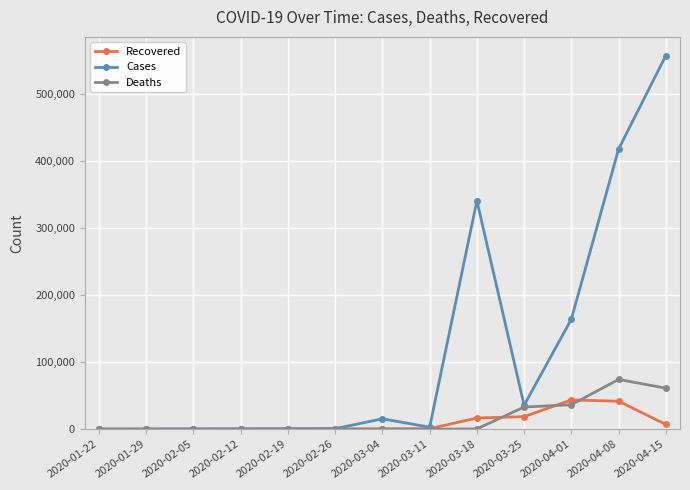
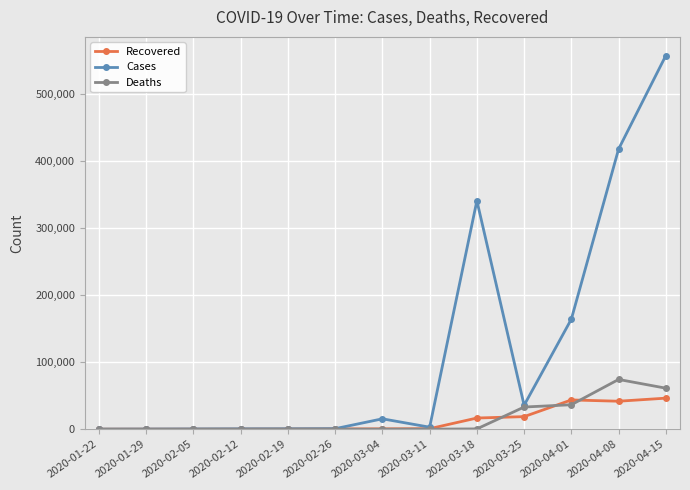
Recovered, 2020-04-15: 10,000 -> 50,000
